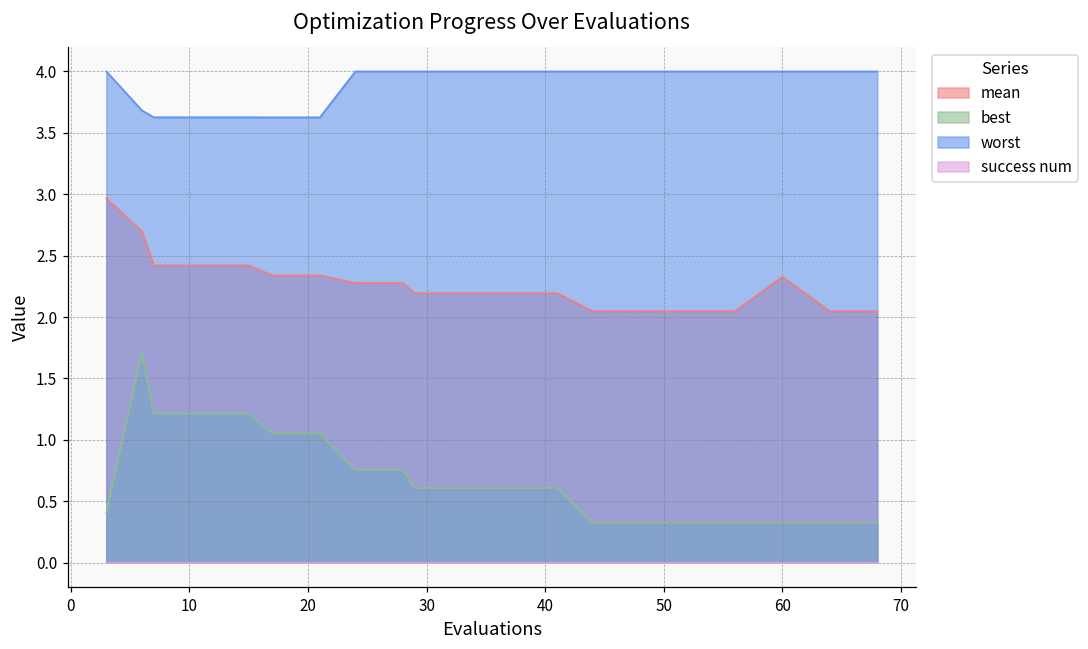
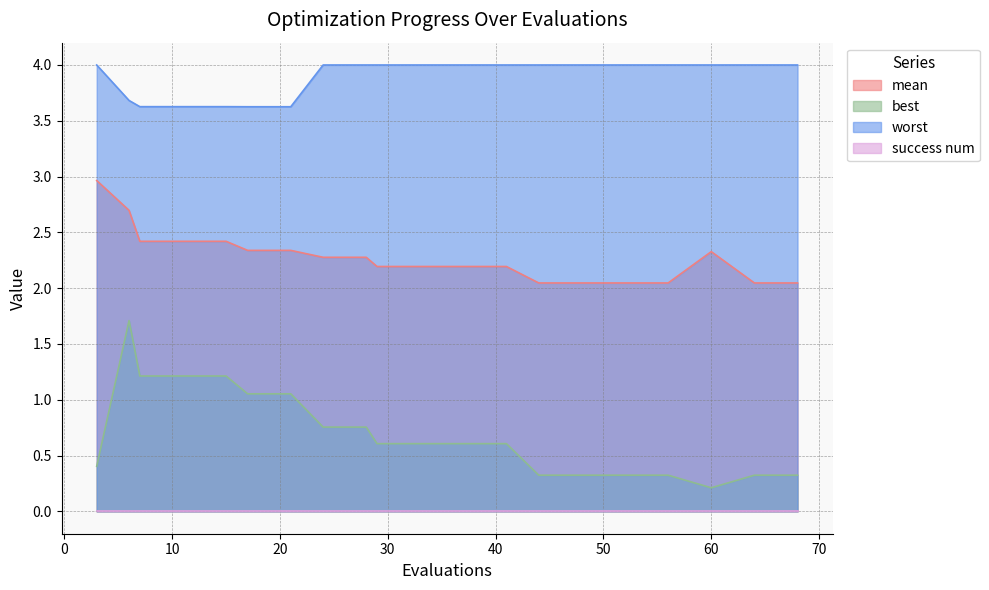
best, 60: 0.32 -> 0.21
